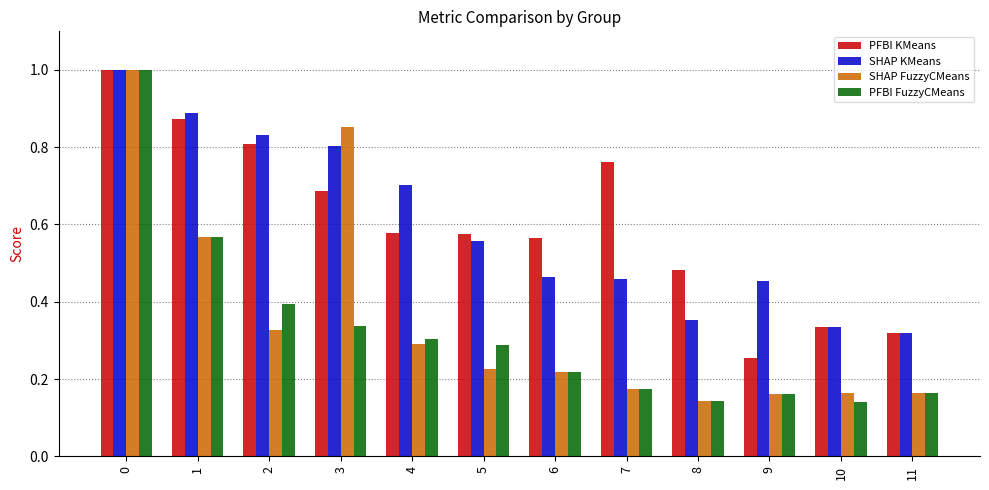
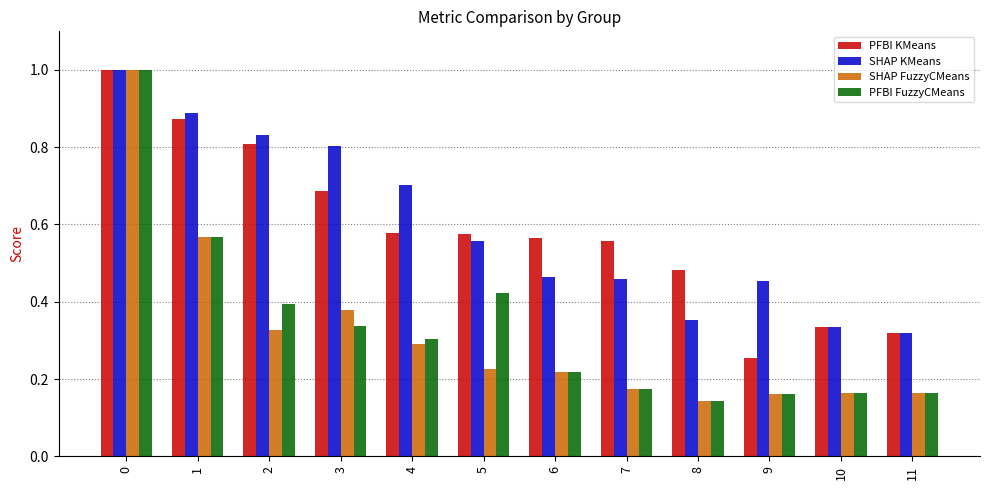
SHAP FuzzyCMeans, 3: 0.85 -> 0.38
PFBI FuzzyCMeans, 5: 0.29 -> 0.42
PFBI KMeans, 7: 0.76 -> 0.56
PFBI FuzzyCMeans, 10: 0.14 -> 0.16
